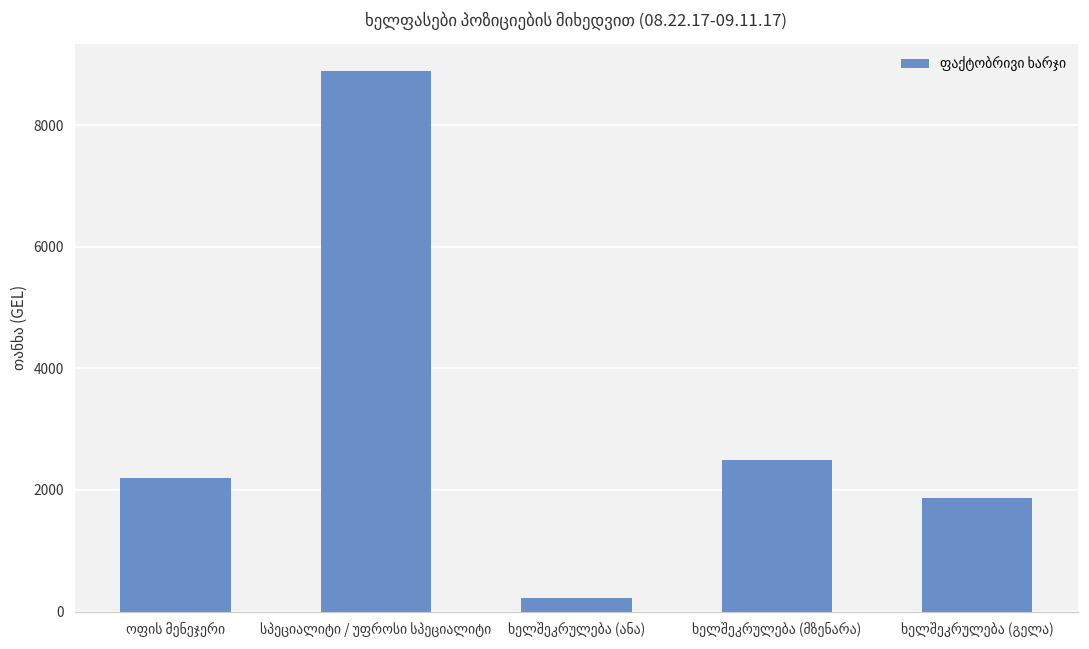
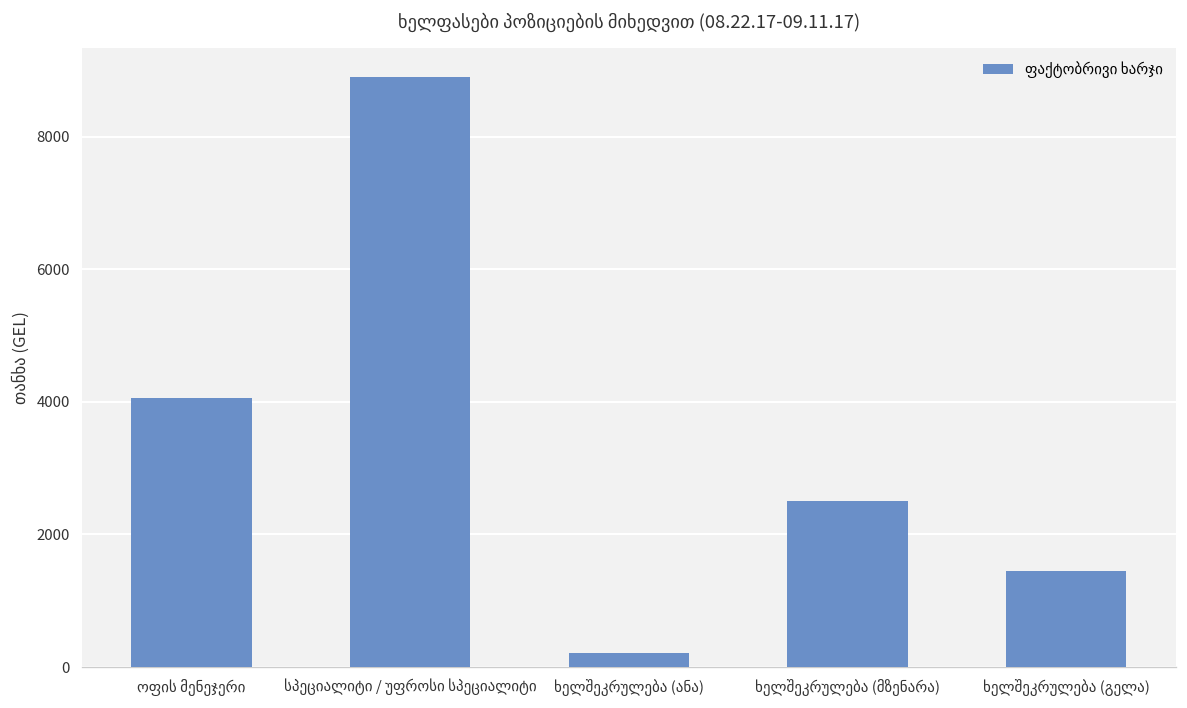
ოფის მენეჯერი: 2200 -> 4100
ხელშეკრულება (გელა): 1900 -> 1400
